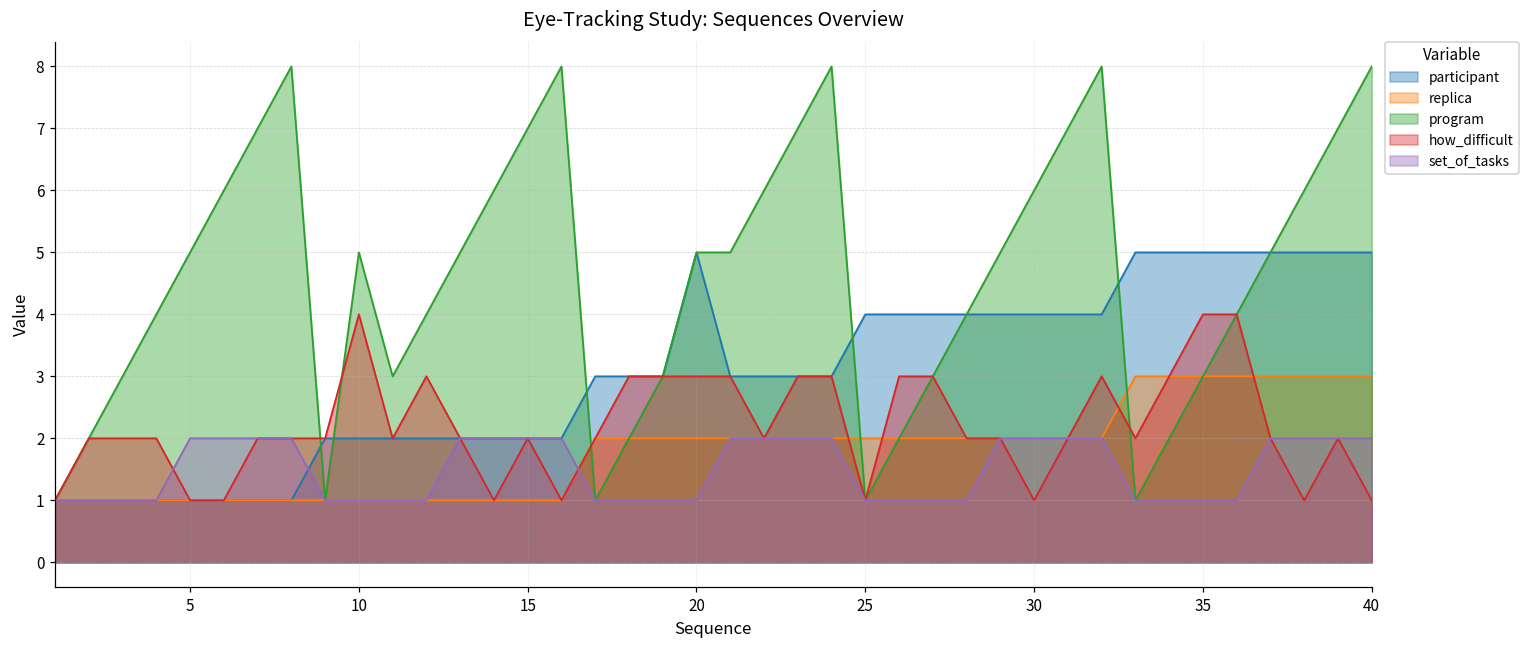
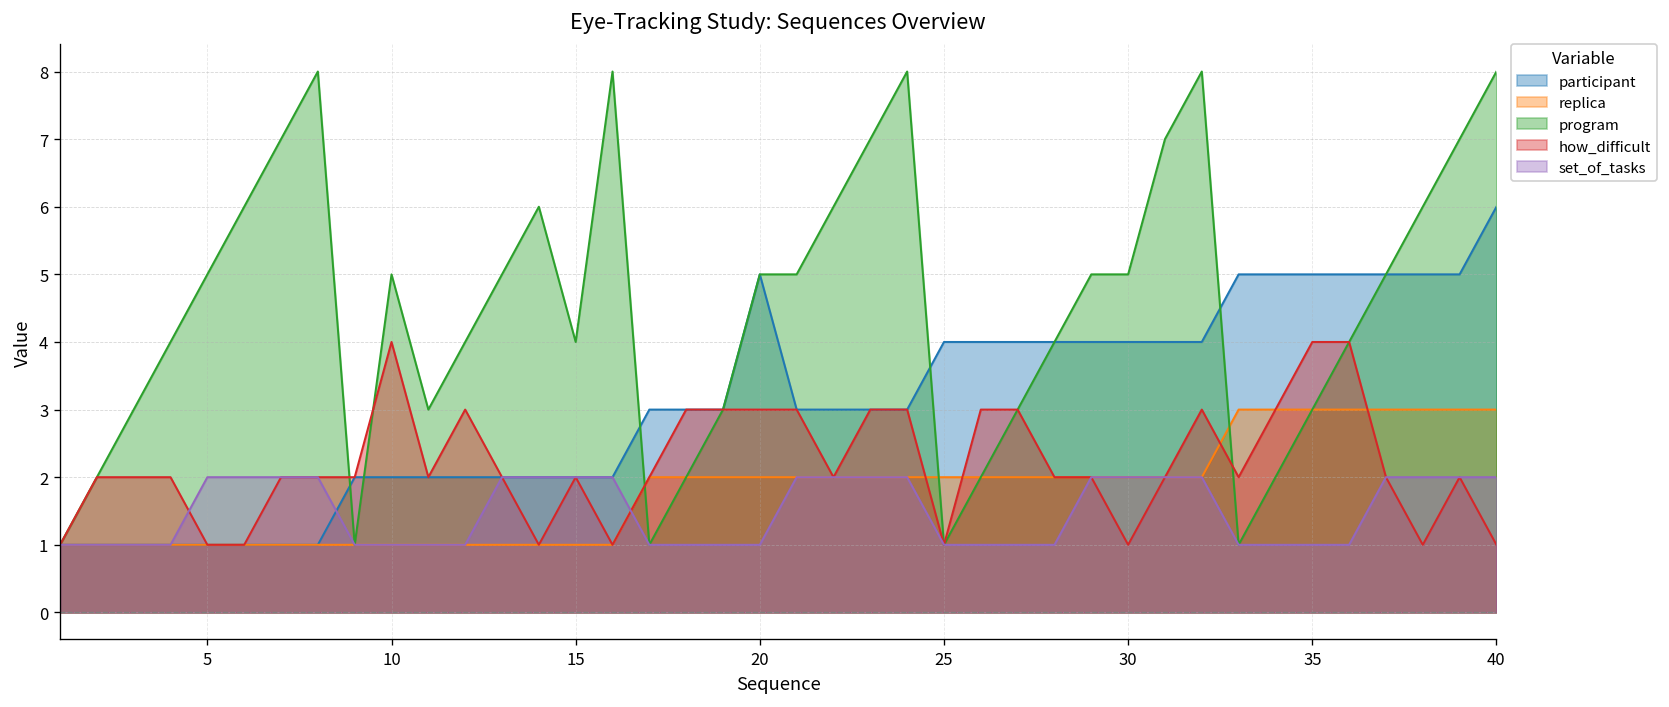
program, 15: 7 -> 4
program, 30: 6 -> 5
participant, 40: 5 -> 6
